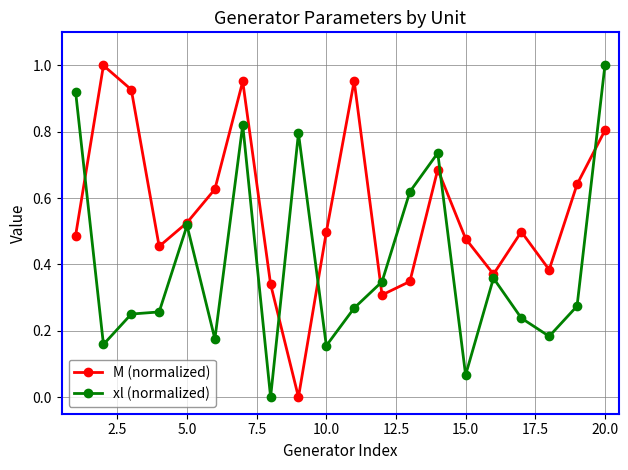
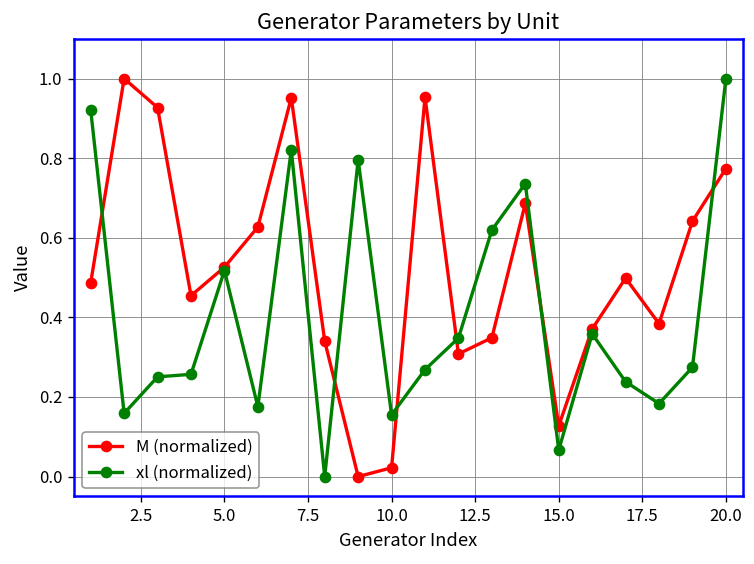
M (normalized), 10.0: 0.50 -> 0.02
M (normalized), 15.0: 0.48 -> 0.13
M (normalized), 20.0: 0.80 -> 0.77
